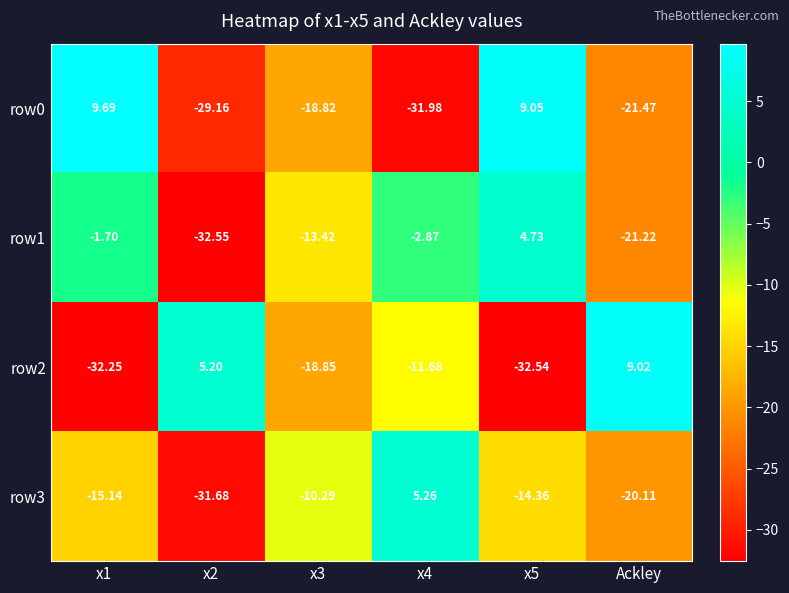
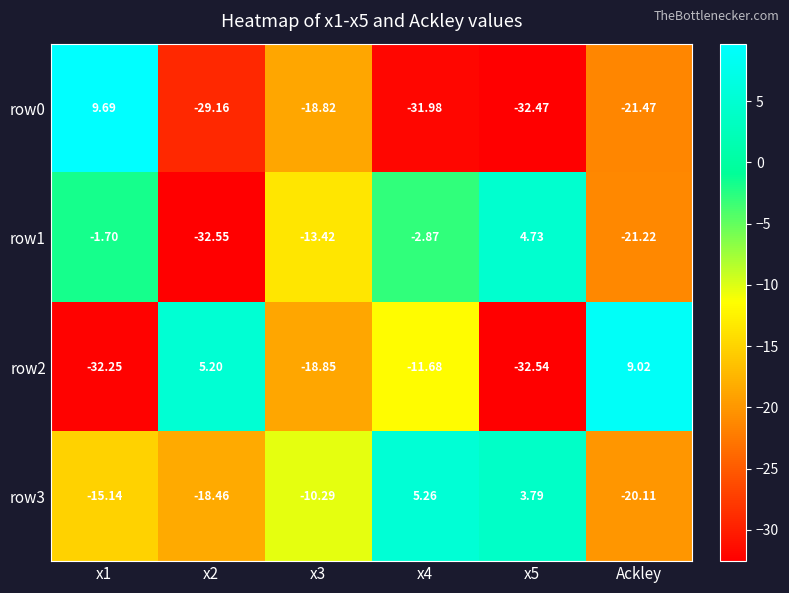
row0, x5: 9.05 -> -32.47
row3, x2: -31.68 -> -18.46
row3, x5: -14.36 -> 3.79
